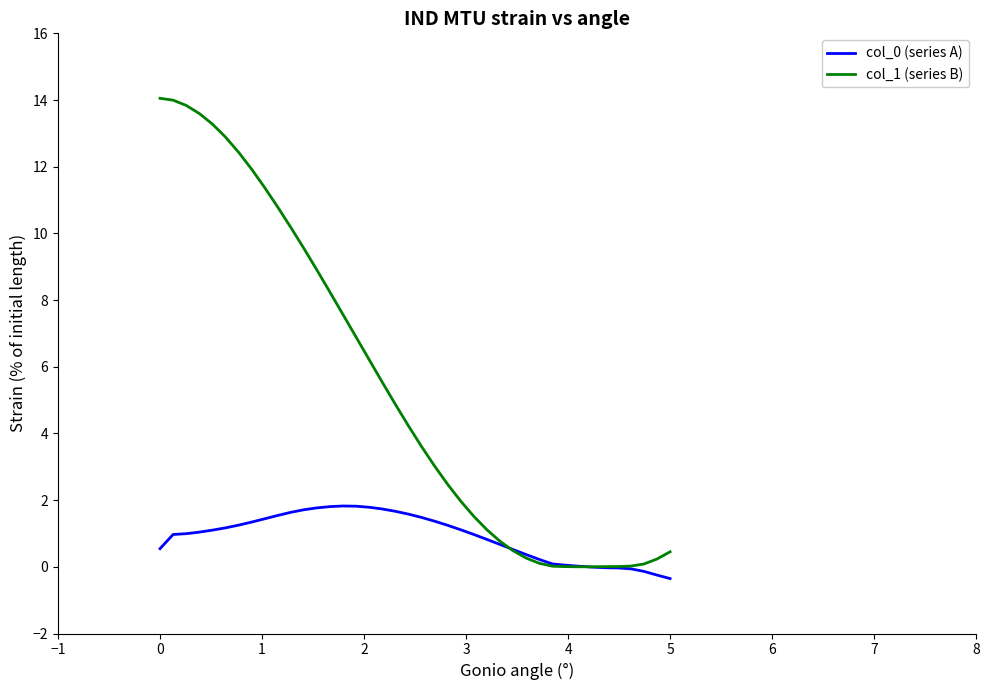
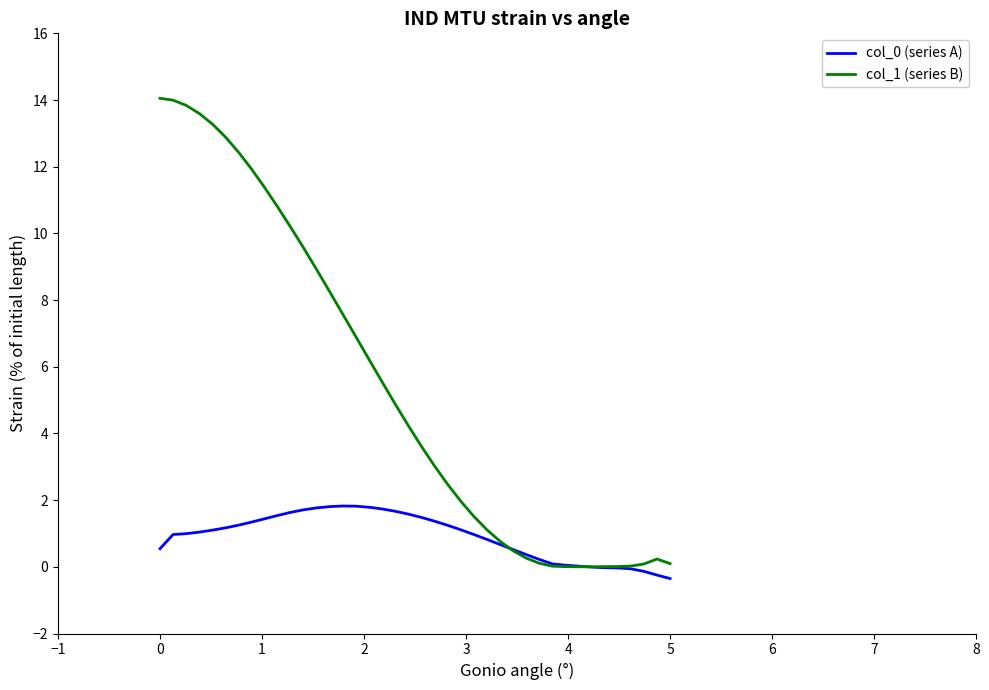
col_1 (series B), 5: 0.5 -> 0.1
